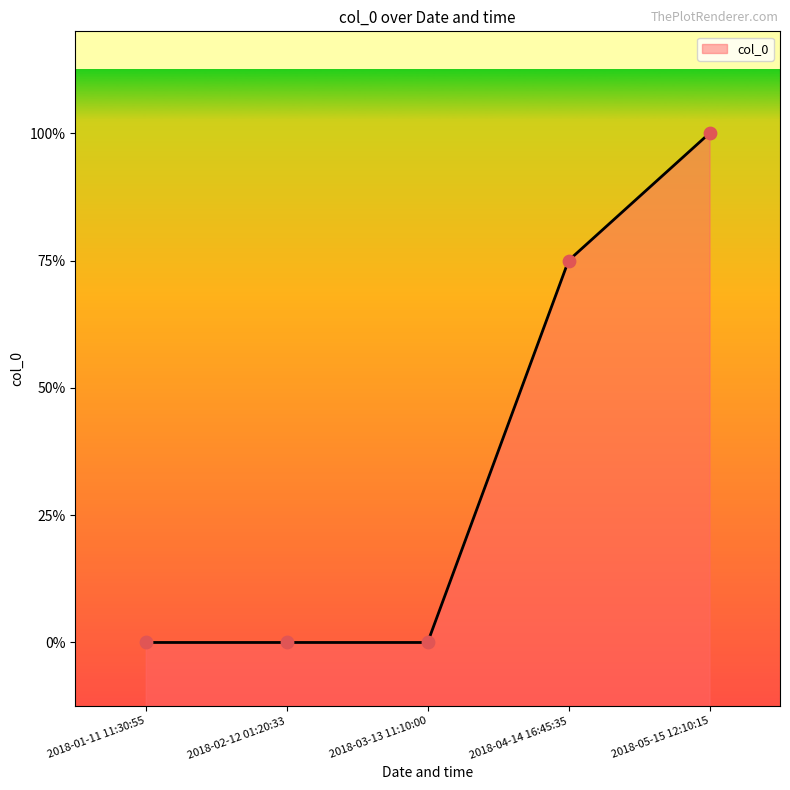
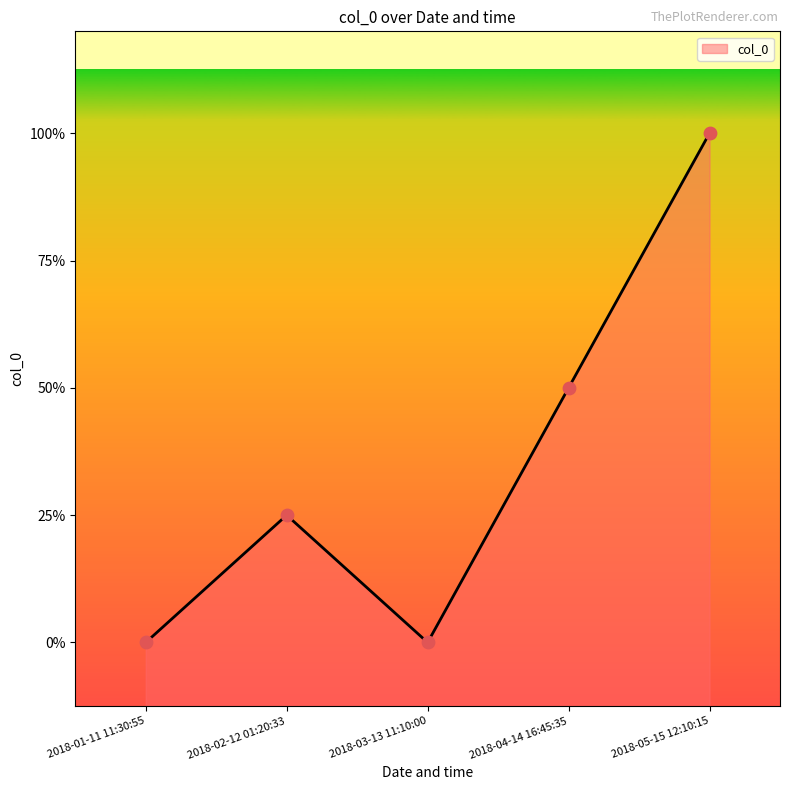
2018-02-12 01:20:33: 0% -> 25%
2018-04-14 16:45:35: 75% -> 50%
